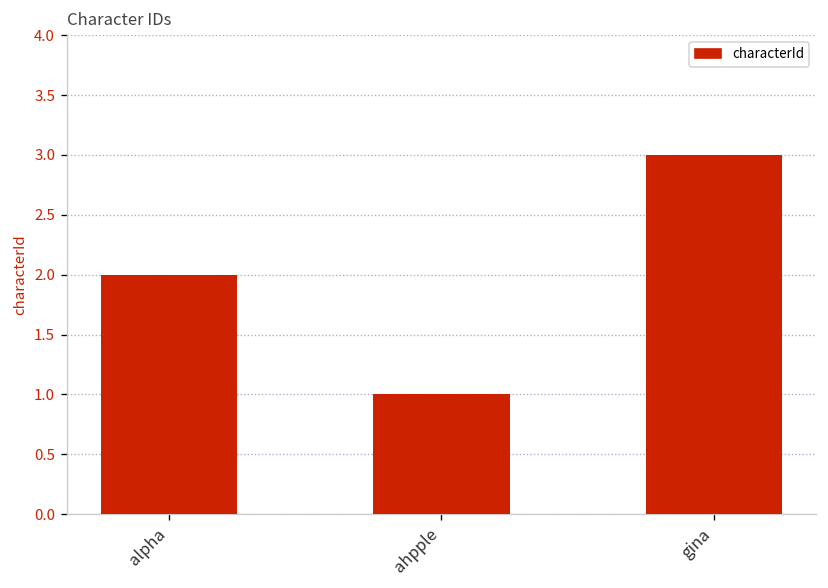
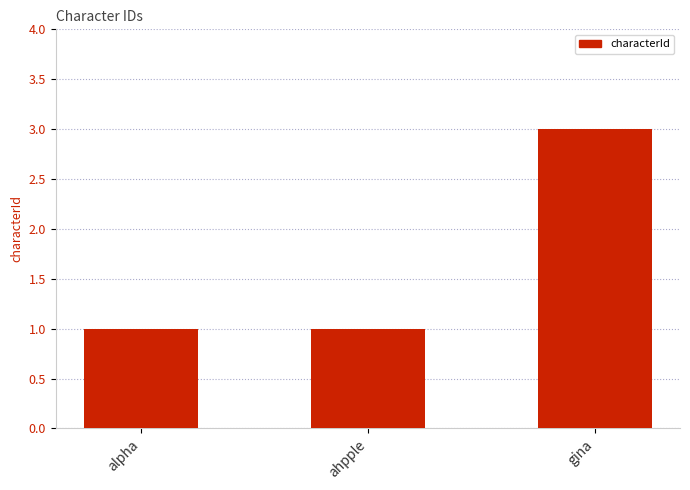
alpha: 2 -> 1
